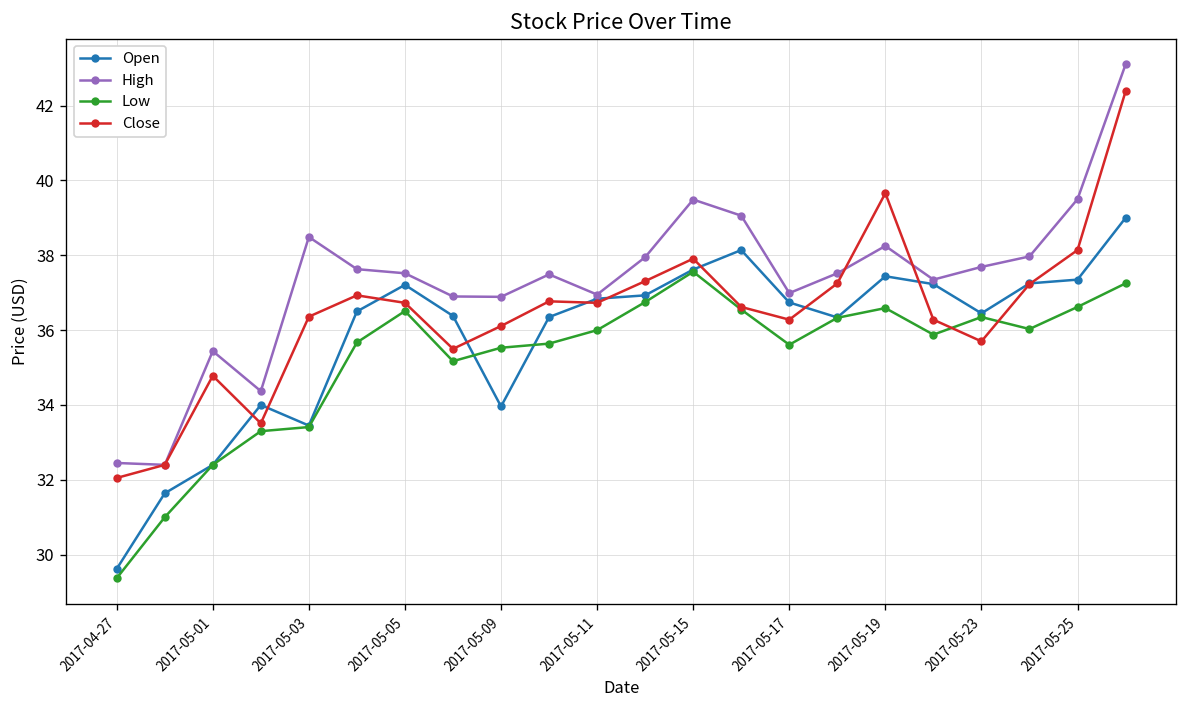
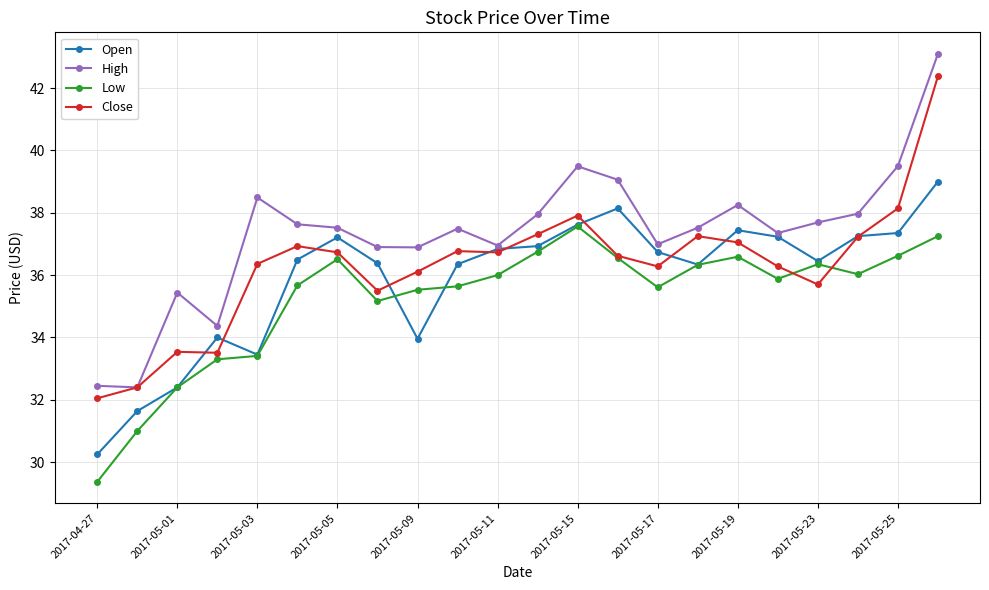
Open, 2017-04-27: 29.6 -> 30.3
Close, 2017-05-01: 34.8 -> 33.5
Close, 2017-05-19: 39.7 -> 37.1
